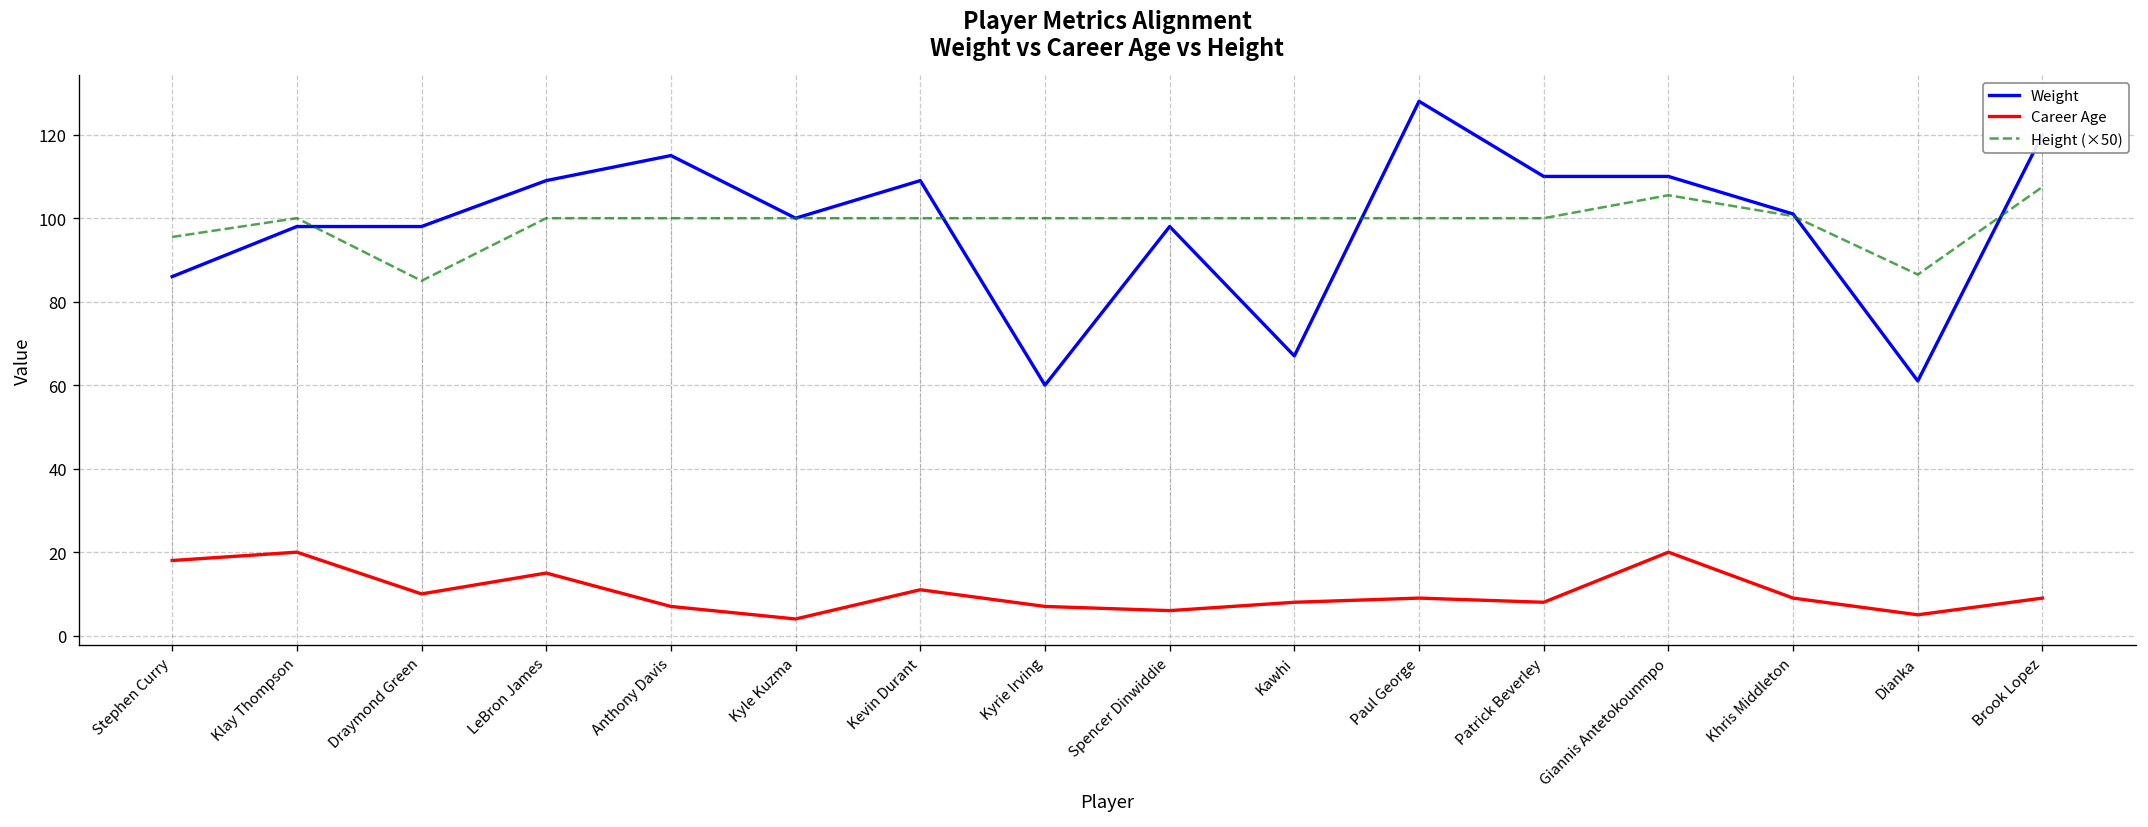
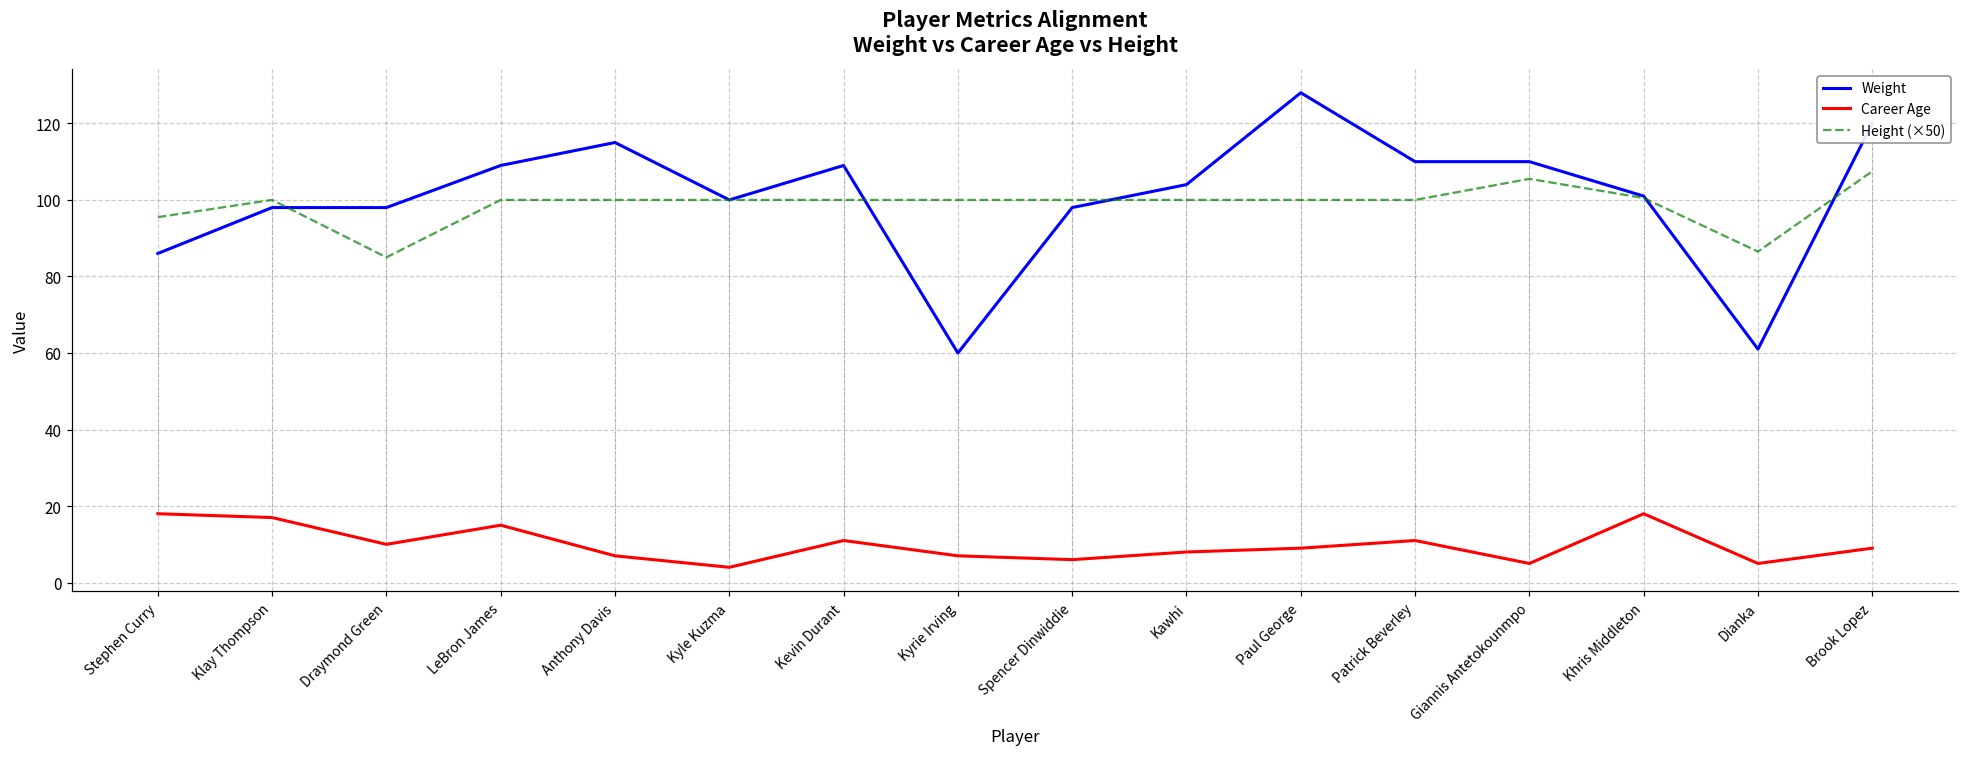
Career Age, Klay Thompson: 20 -> 17
Weight, Kawhi: 67 -> 104
Career Age, Patrick Beverley: 8 -> 11
Career Age, Giannis Antetokounmpo: 20 -> 5
Career Age, Khris Middleton: 9 -> 18
